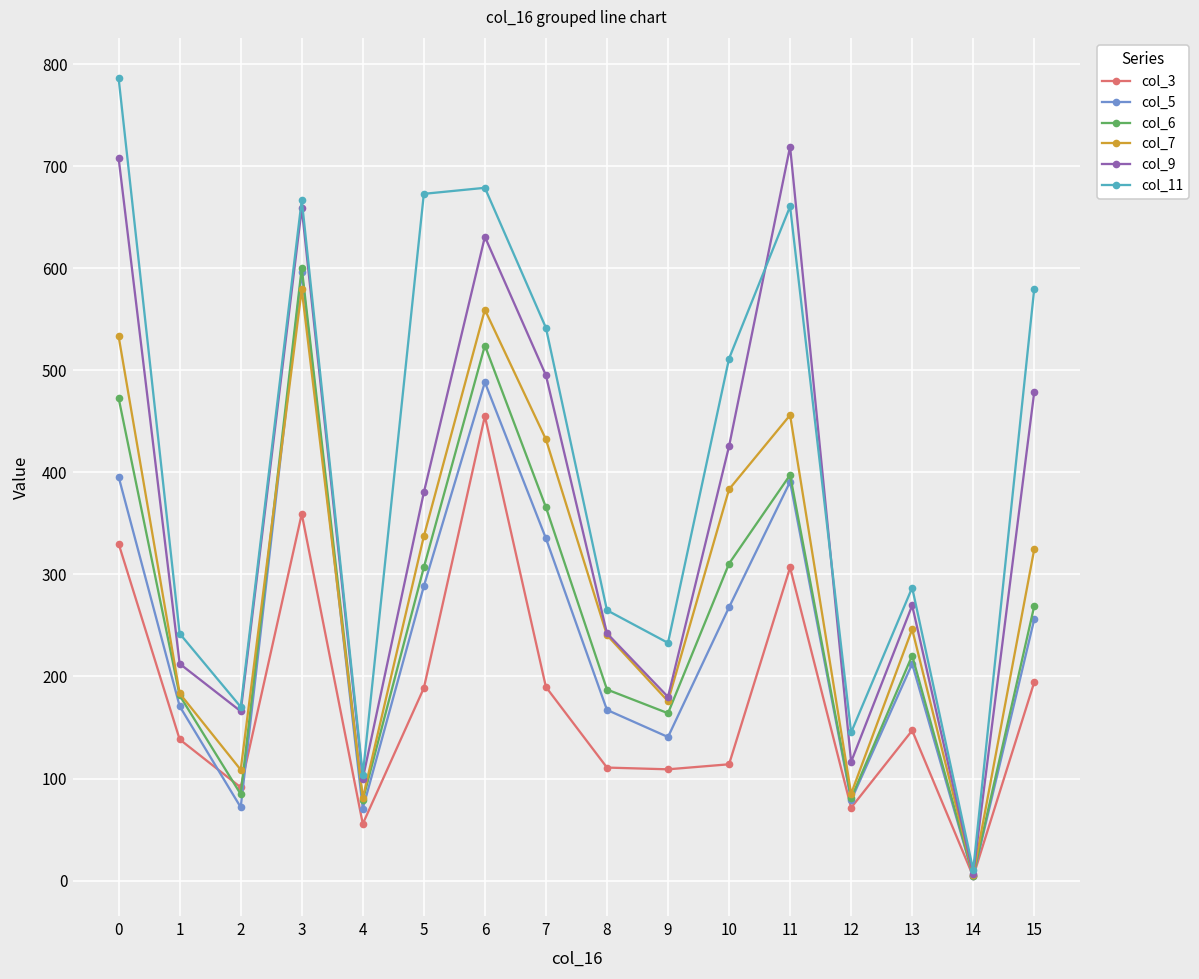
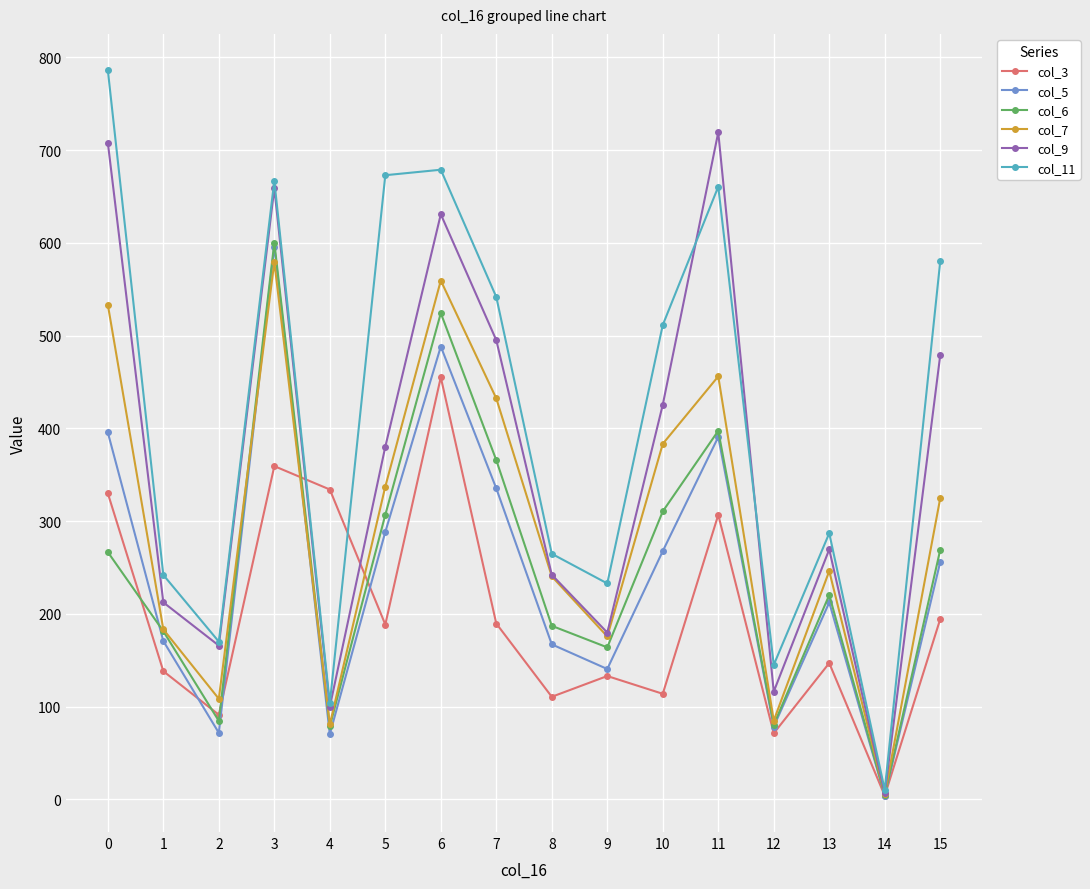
col_6, 0: 470 -> 270
col_3, 4: 60 -> 330
col_3, 9: 110 -> 130
